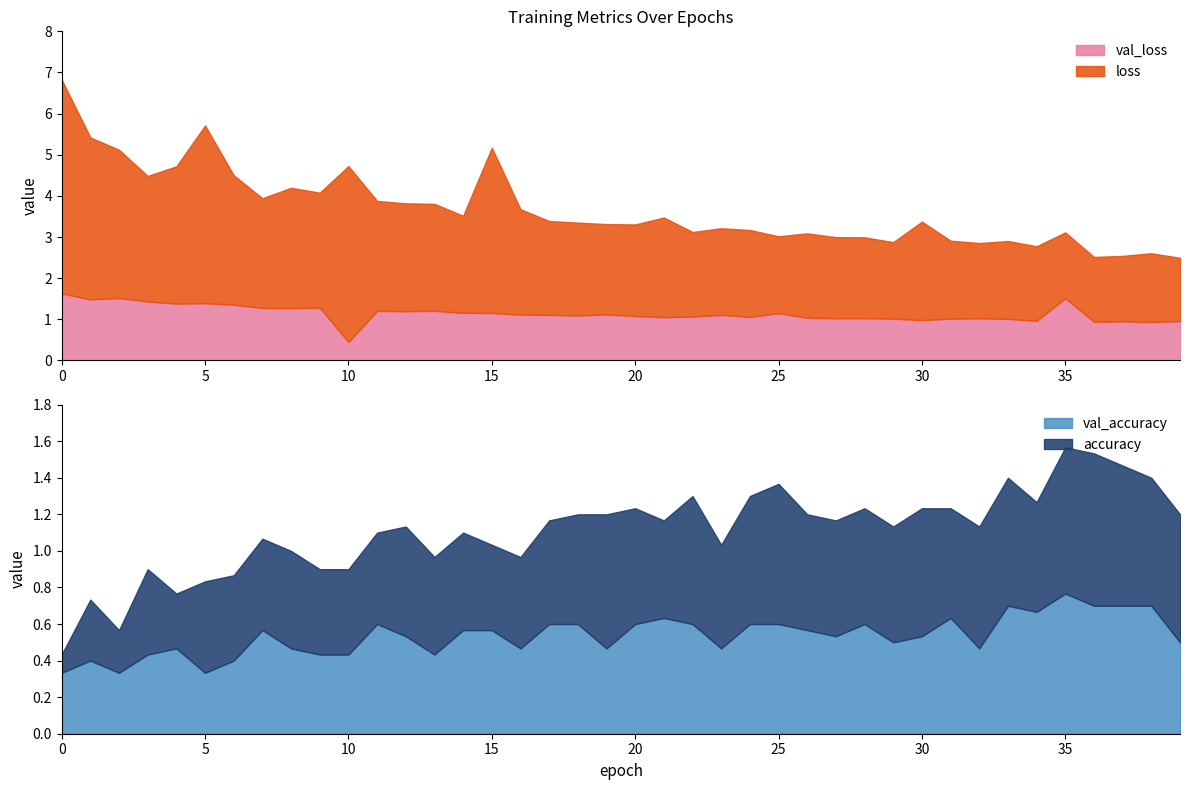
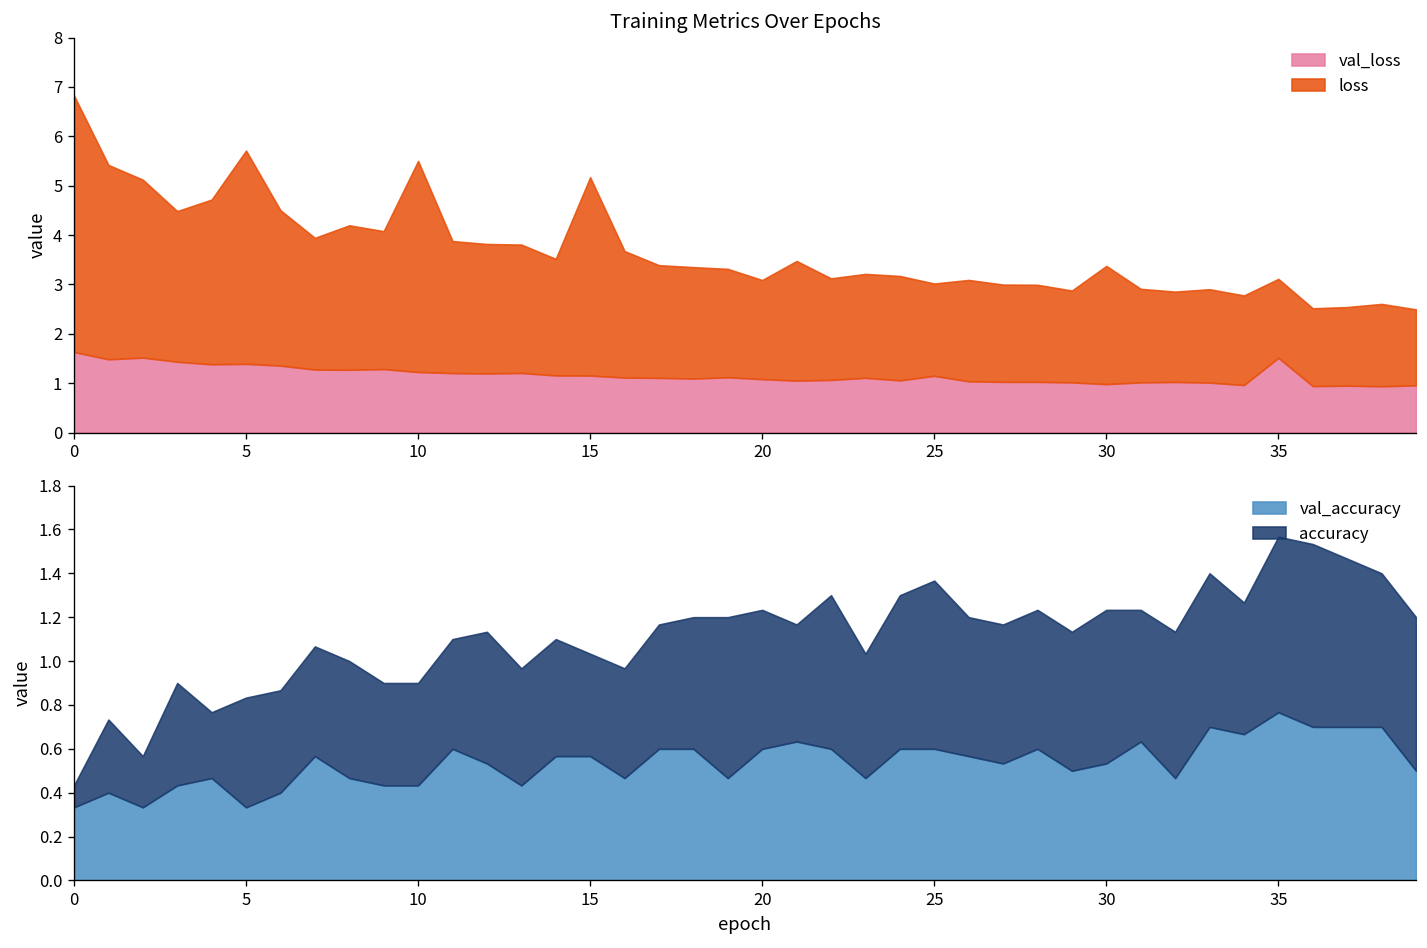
Training Metrics Over Epochs, val_loss, 10: 0.4 -> 1.2
Training Metrics Over Epochs, loss, 20: 2.2 -> 2.0
